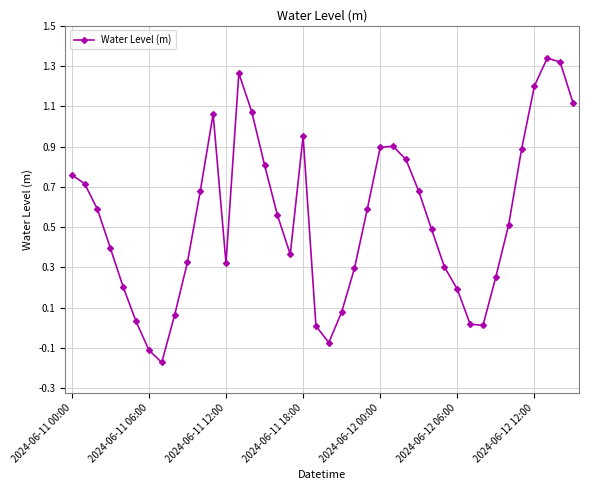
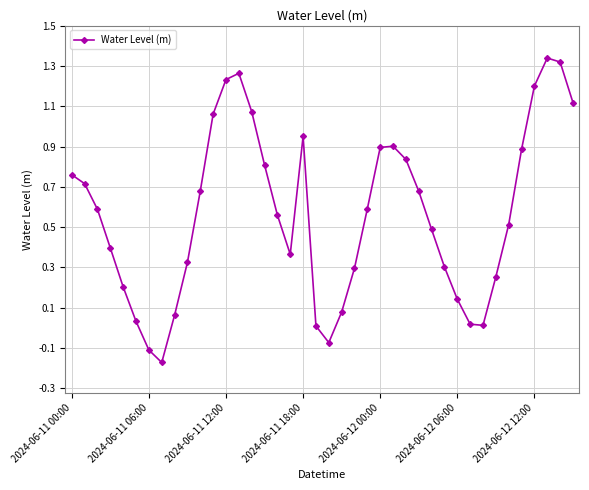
2024-06-11 12:00: 0.32 -> 1.23
2024-06-12 06:00: 0.19 -> 0.14
